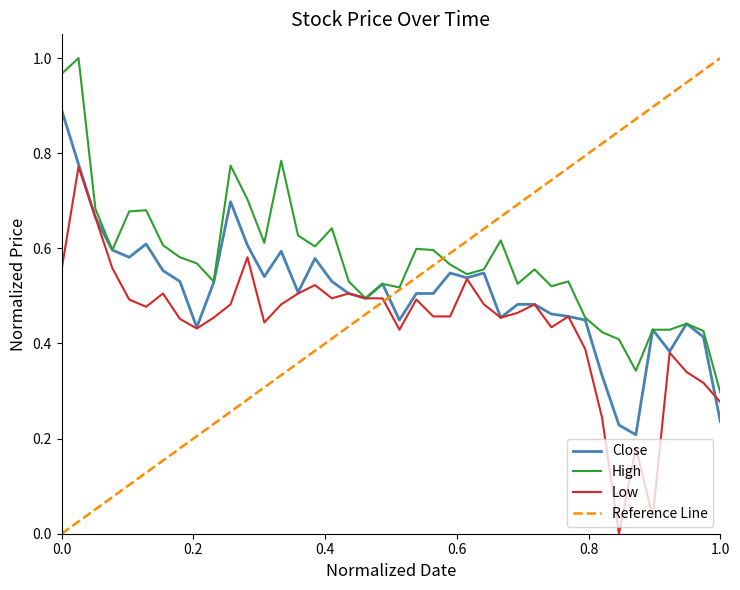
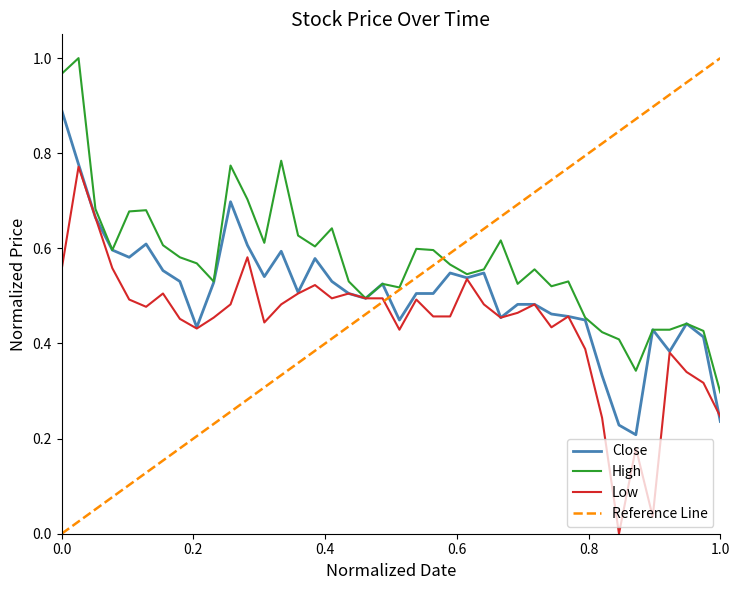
Low, 1.0: 0.28 -> 0.25
